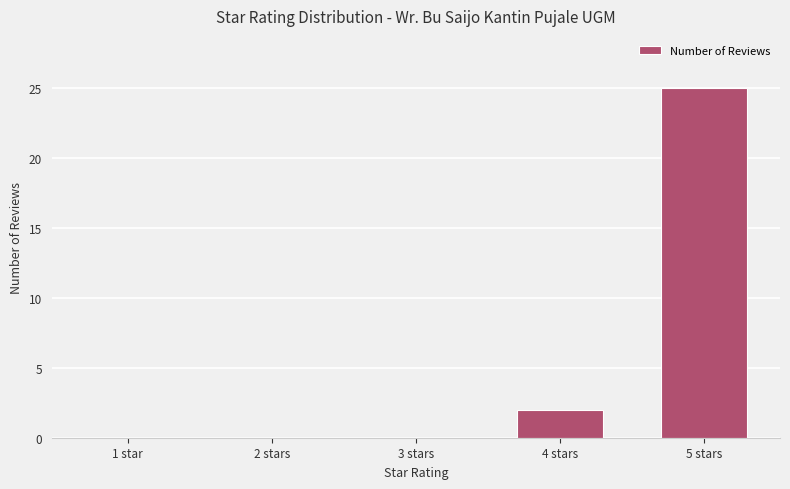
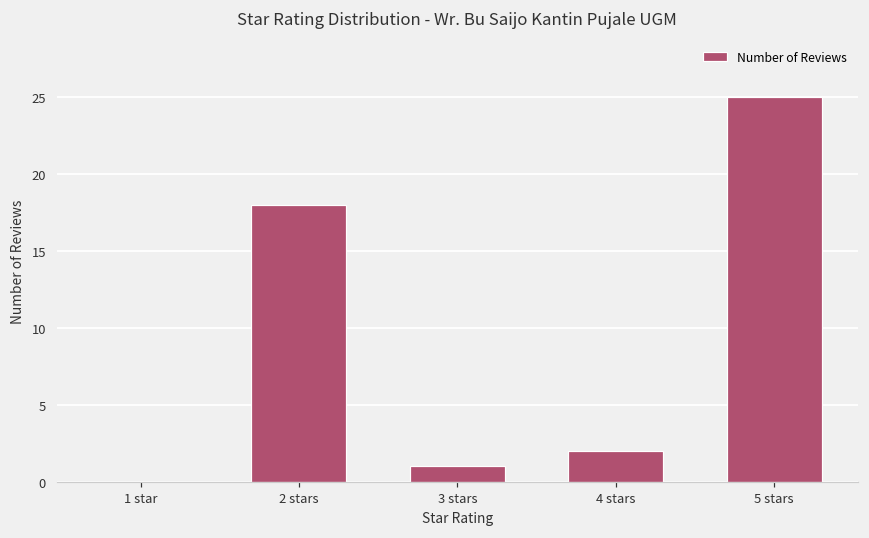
2 stars: 0 -> 18
3 stars: 0 -> 1
